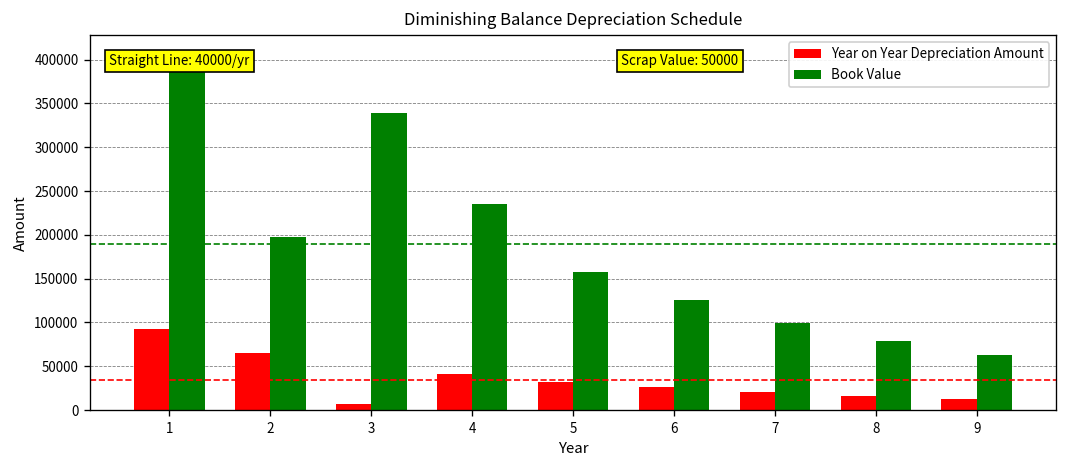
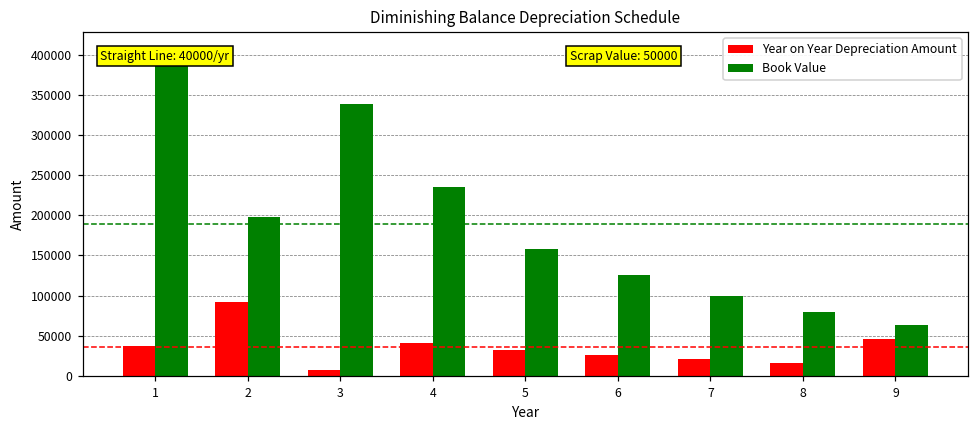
Year on Year Depreciation Amount, 1: 90000 -> 40000
Year on Year Depreciation Amount, 2: 60000 -> 90000
Year on Year Depreciation Amount, 9: 10000 -> 50000
